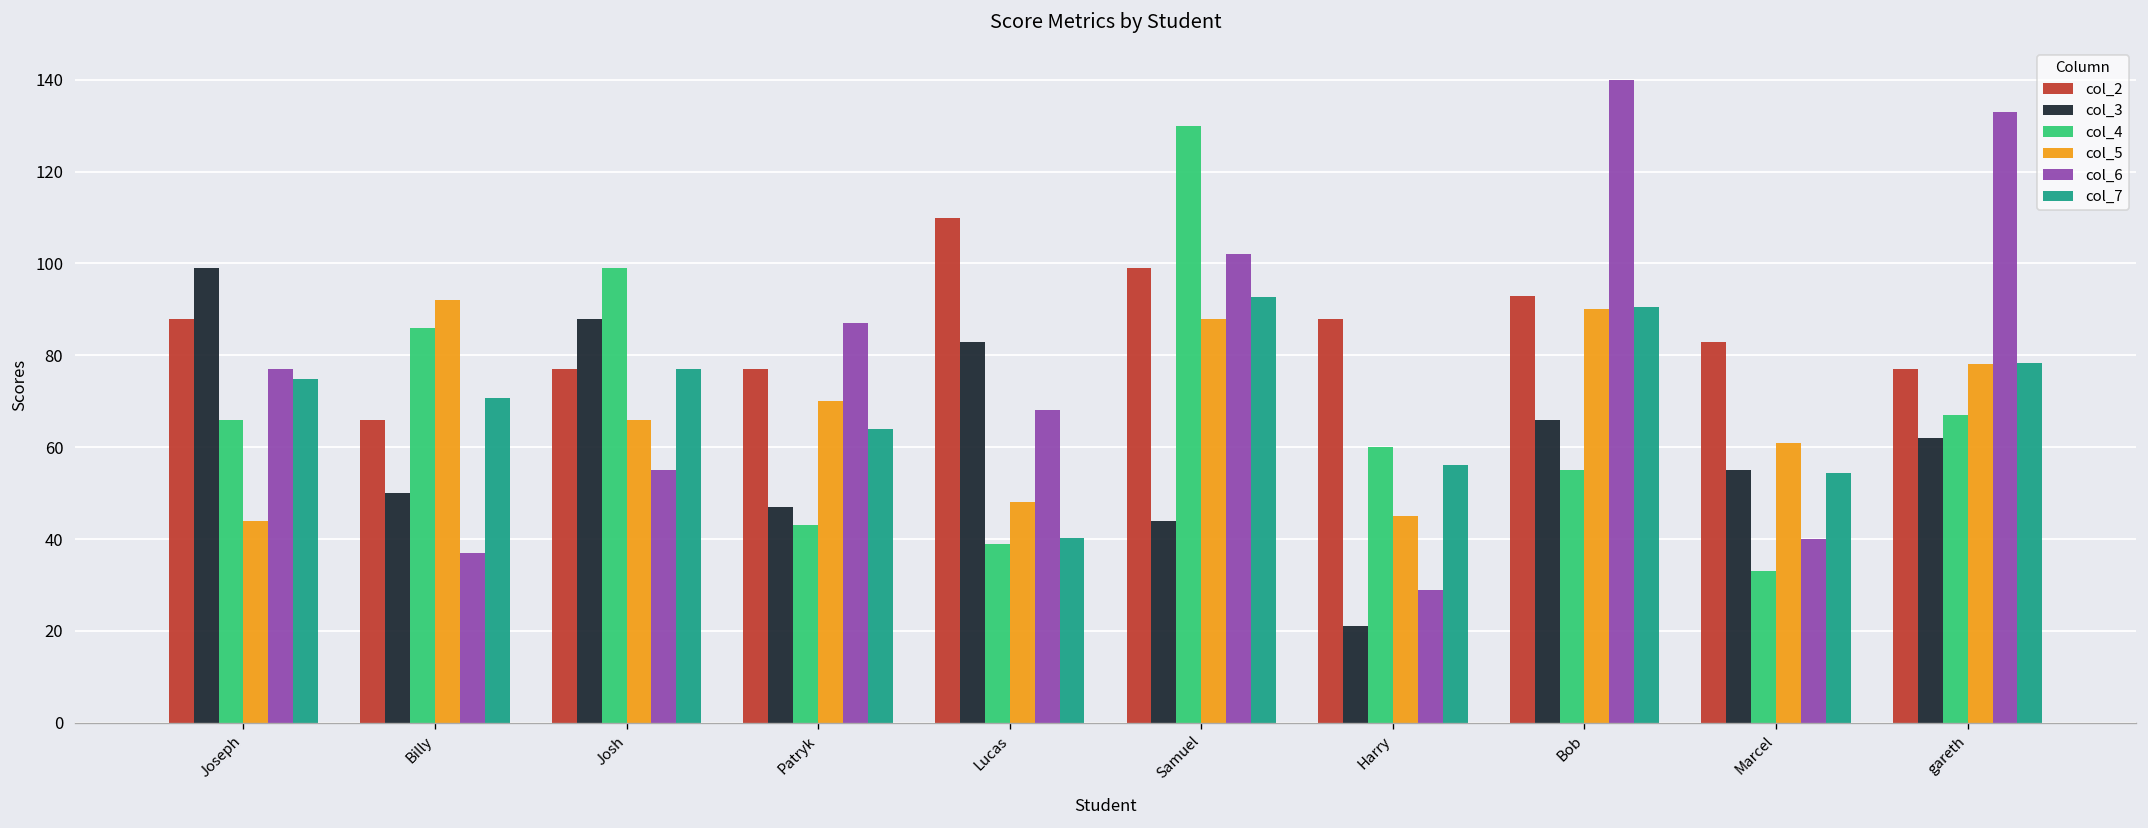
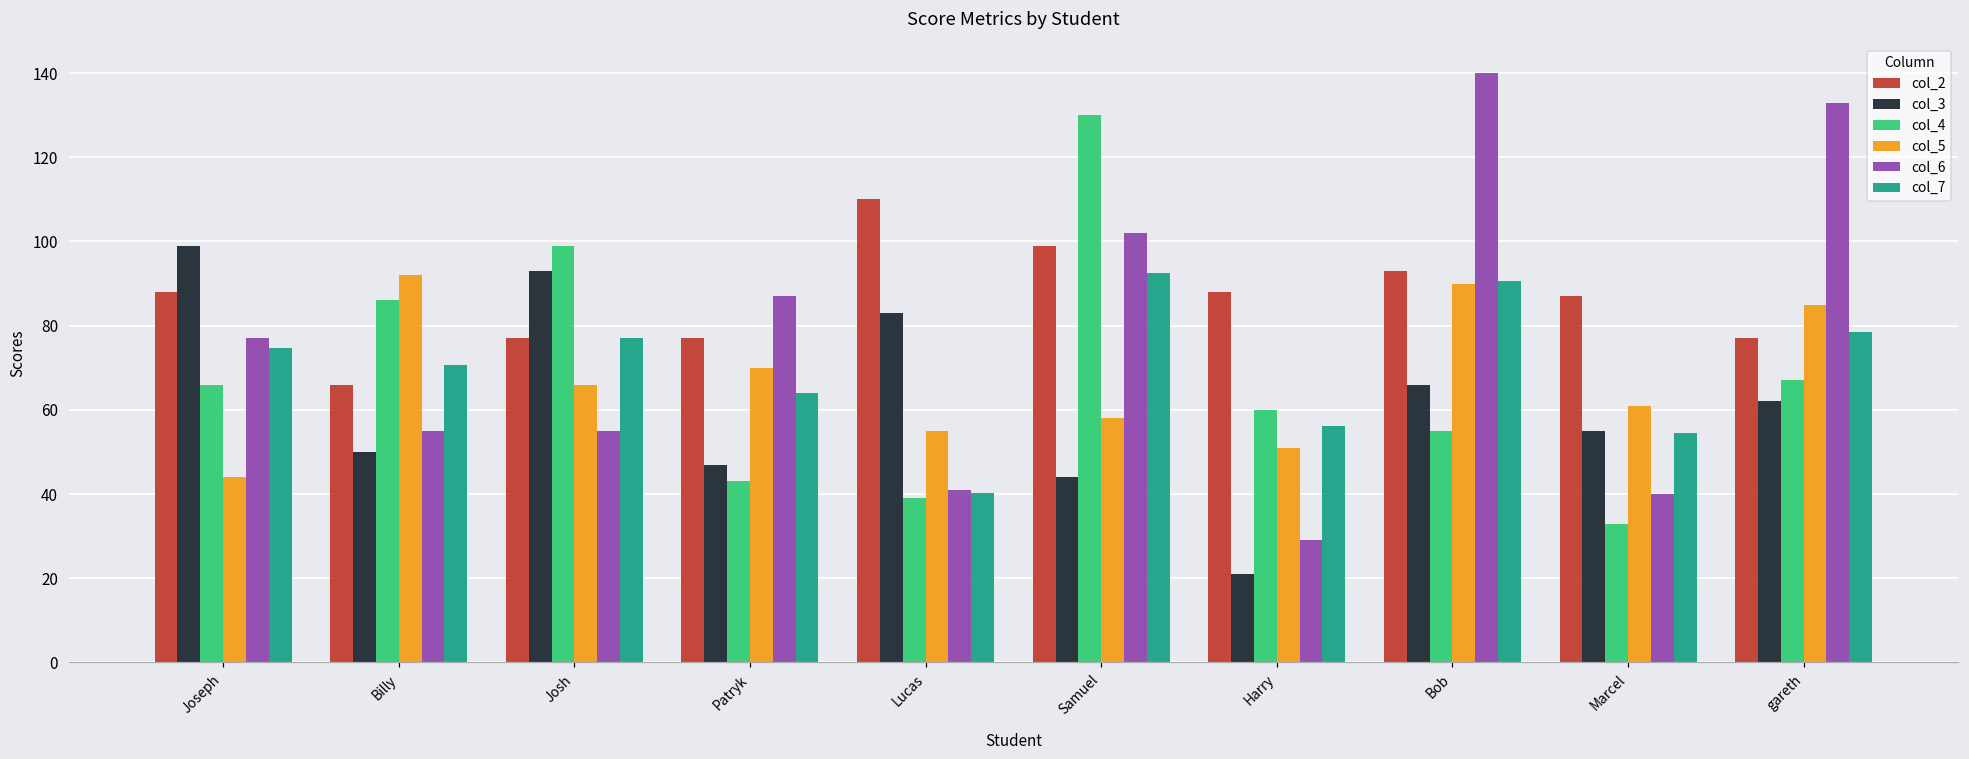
col_6, Billy: 37 -> 55
col_3, Josh: 88 -> 93
col_5, Lucas: 48 -> 55
col_6, Lucas: 68 -> 41
col_5, Samuel: 88 -> 58
col_5, Harry: 45 -> 51
col_2, Marcel: 83 -> 87
col_5, gareth: 78 -> 85
